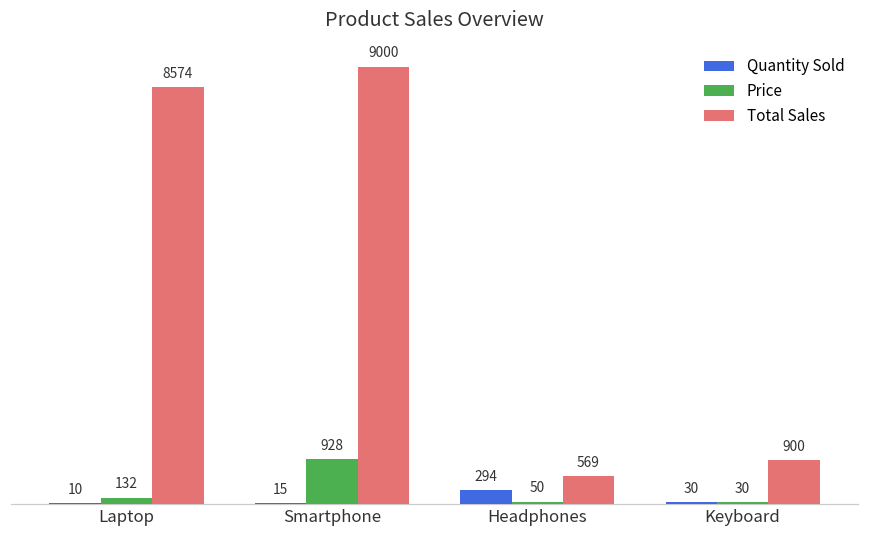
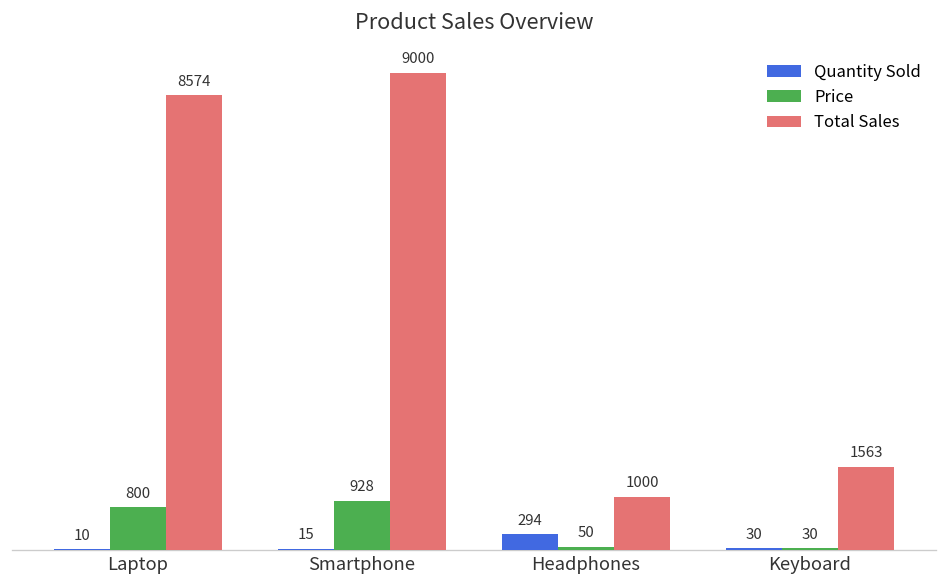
Price, Laptop: 132 -> 800
Total Sales, Headphones: 569 -> 1000
Total Sales, Keyboard: 900 -> 1563
